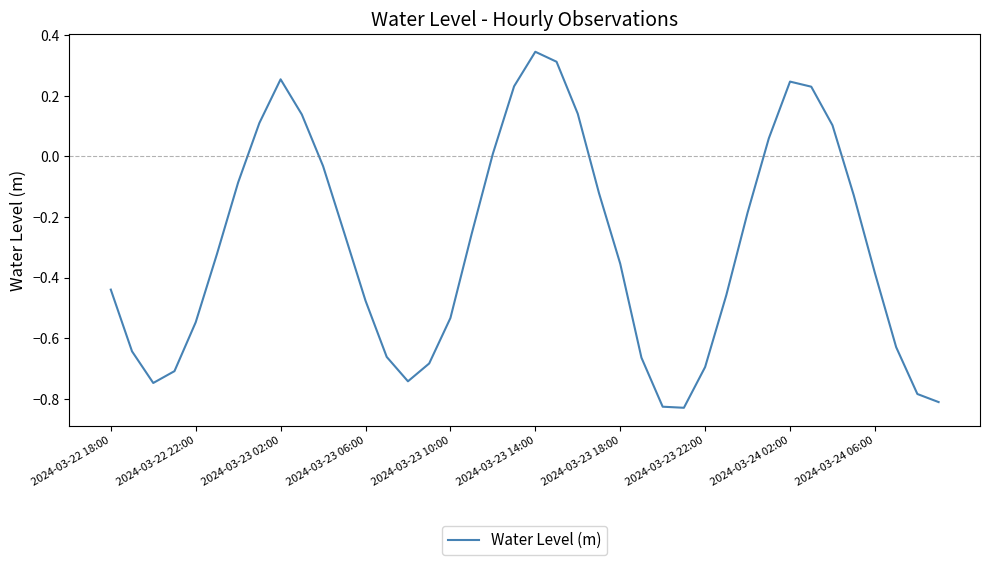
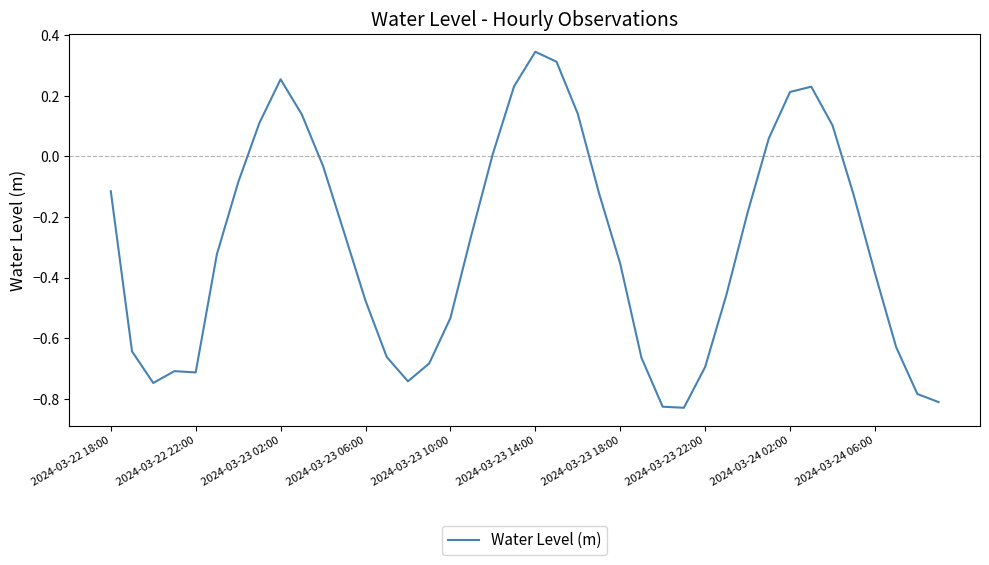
2024-03-22 18:00: -0.44 -> -0.11
2024-03-22 22:00: -0.55 -> -0.71
2024-03-24 02:00: 0.25 -> 0.21
